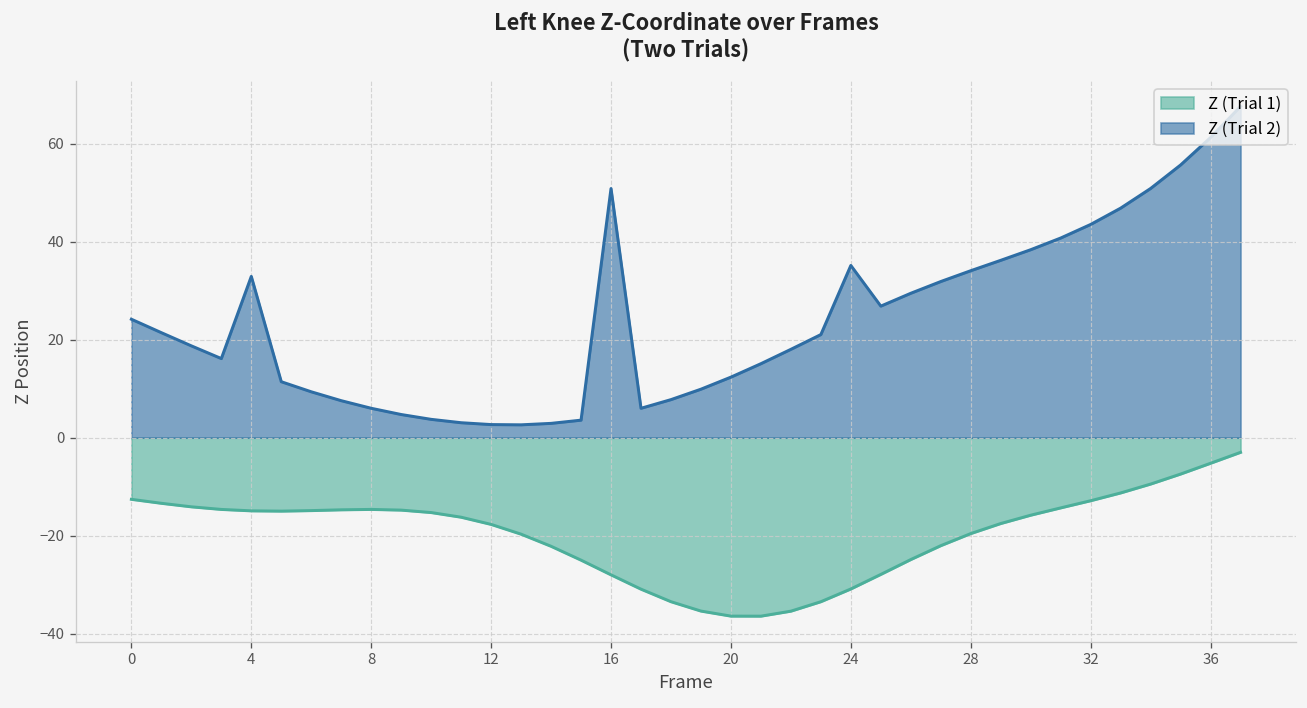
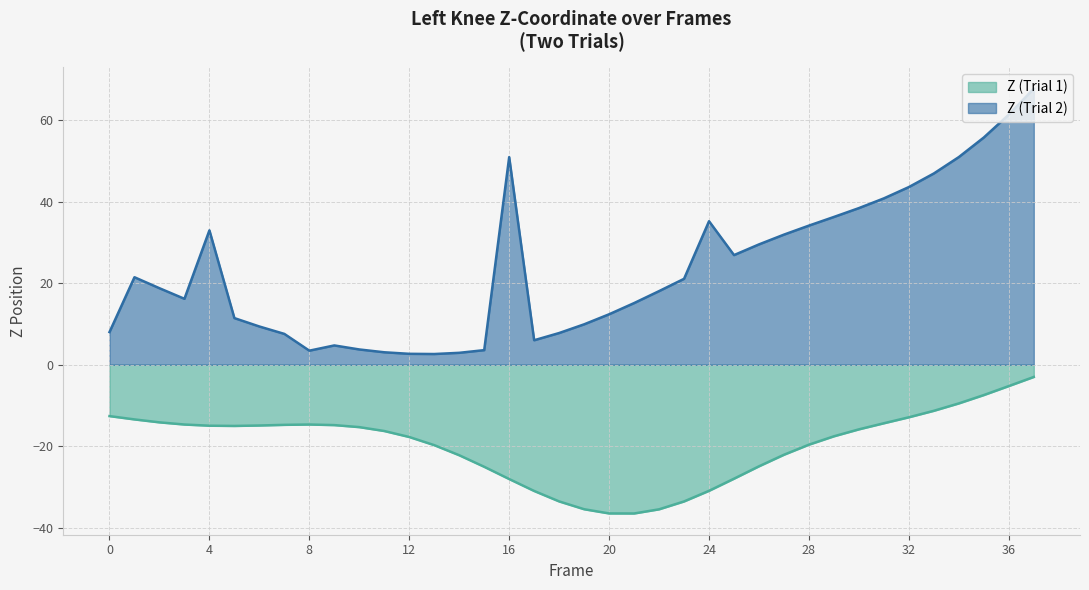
Z (Trial 2), 0: 24 -> 8
Z (Trial 2), 8: 6 -> 3
